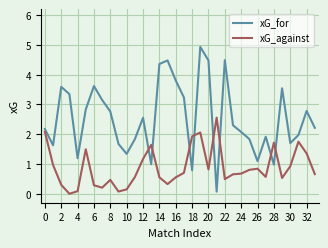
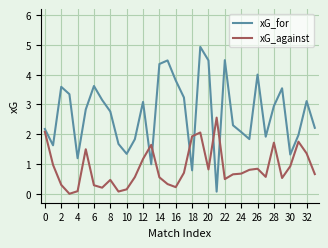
xG_for, 12: 2.6 -> 3.1
xG_against, 16: 0.6 -> 0.2
xG_for, 26: 1.1 -> 4.0
xG_for, 28: 1.0 -> 2.9
xG_for, 30: 1.7 -> 1.3
xG_for, 32: 2.8 -> 3.1
